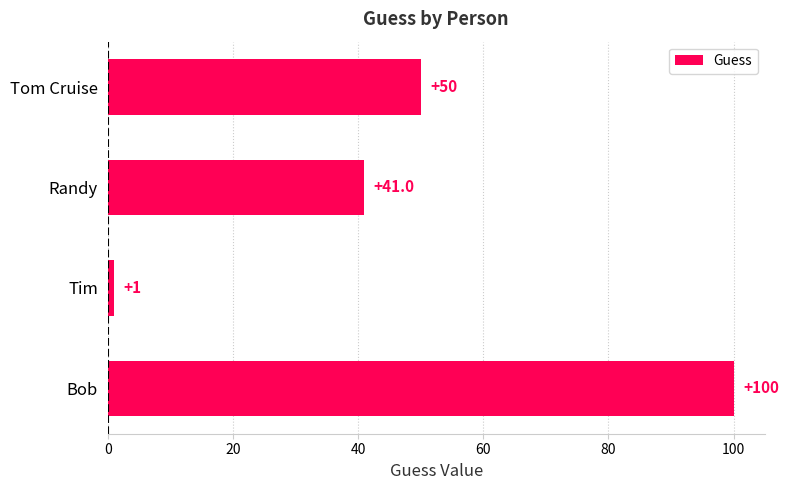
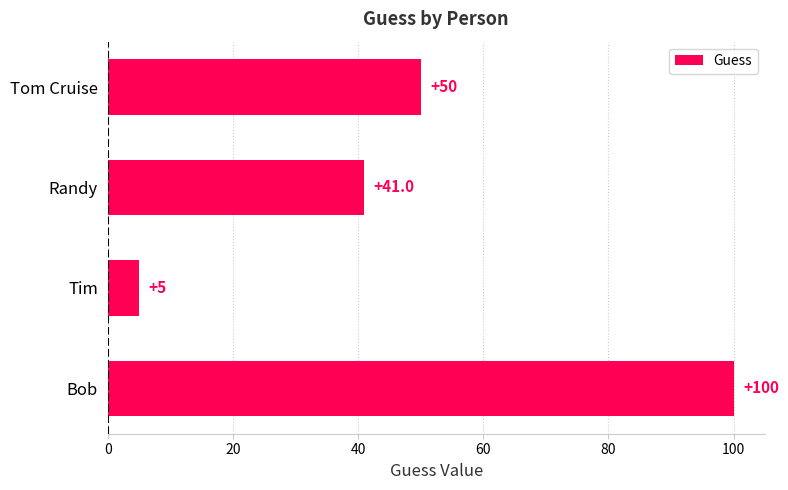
Tim: +1 -> +5
